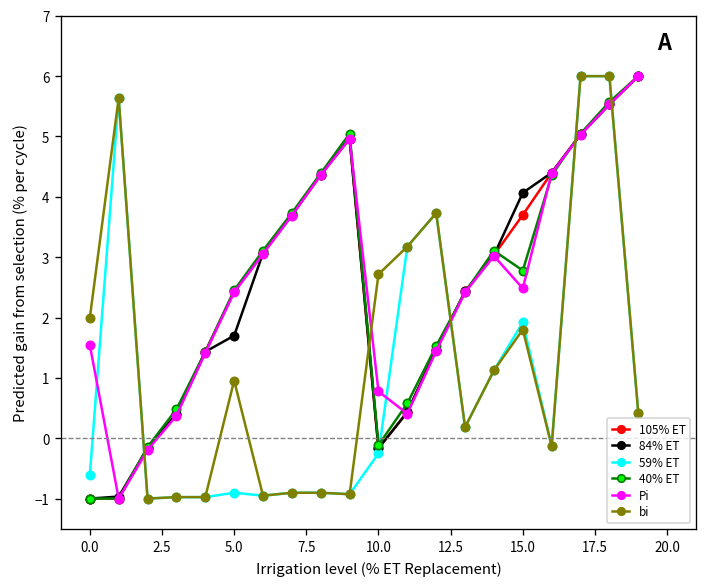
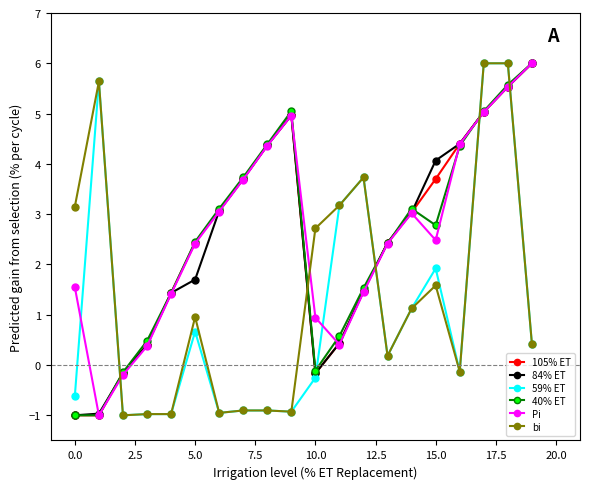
bi, 0.0: 2.0 -> 3.2
59% ET, 5.0: -0.9 -> 0.7
Pi, 10.0: 0.8 -> 0.9
bi, 15.0: 1.8 -> 1.6
